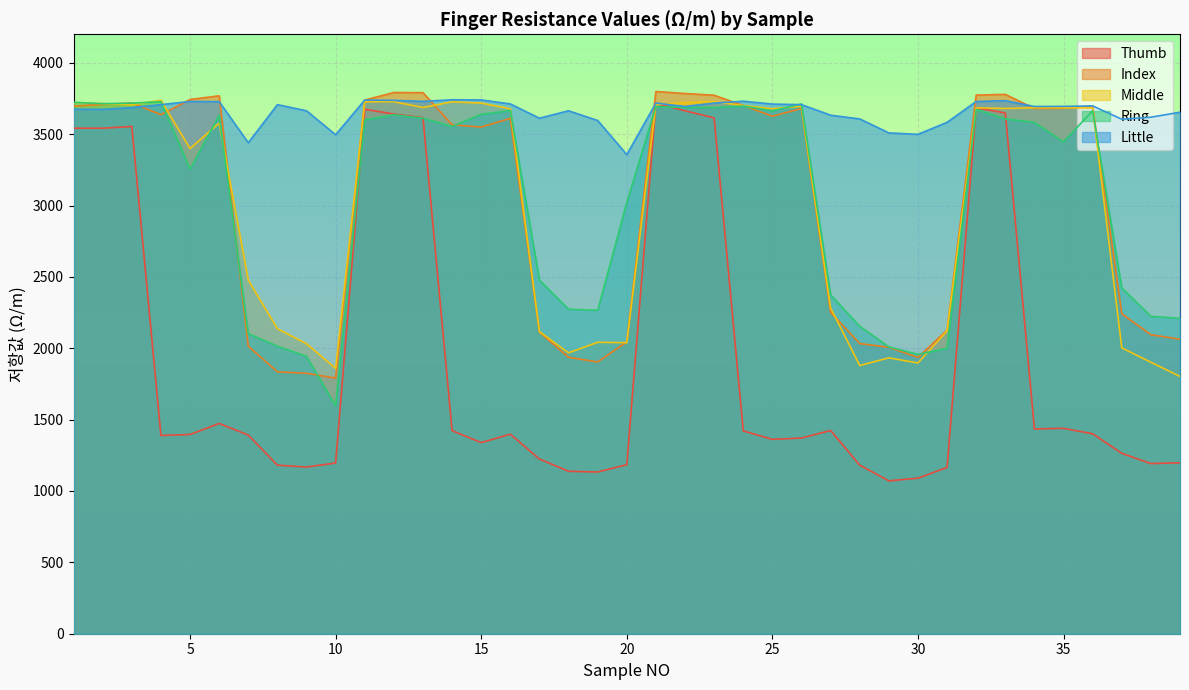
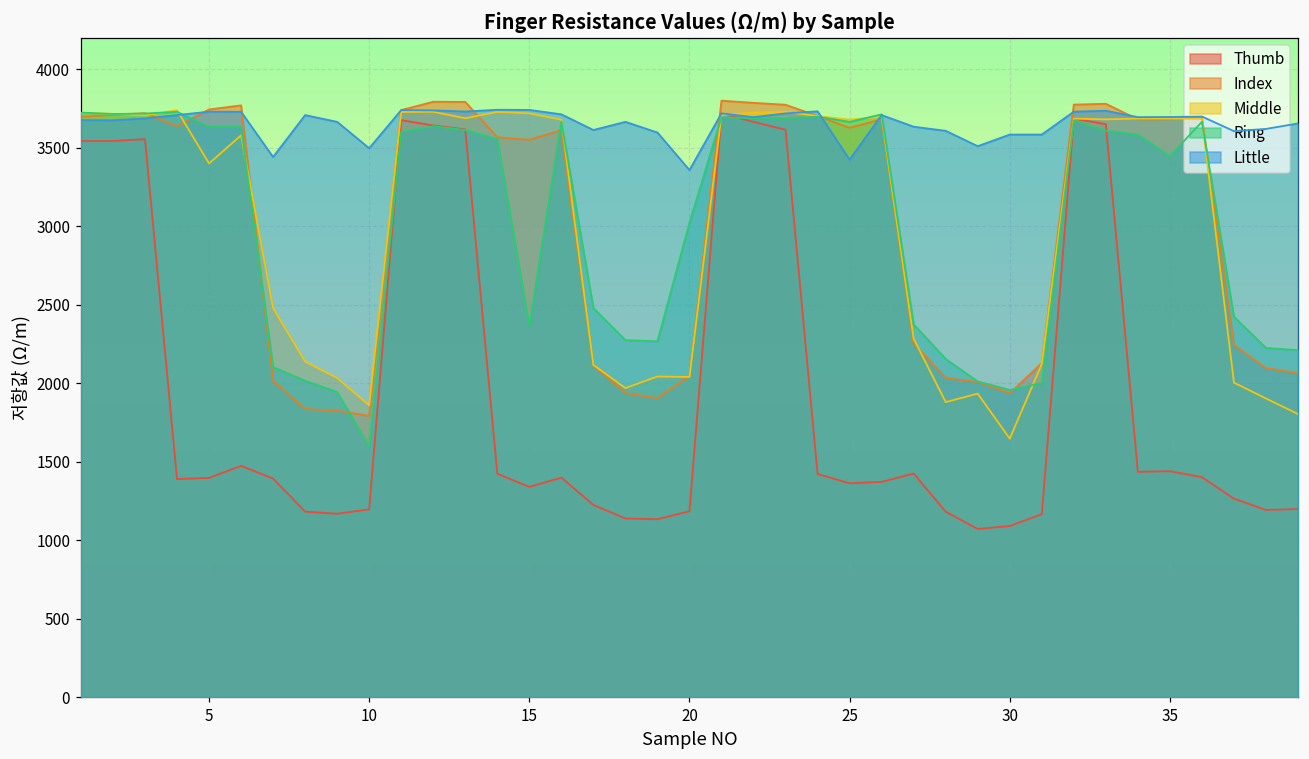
Ring, 5: 3260 -> 3630
Ring, 15: 3640 -> 2360
Little, 25: 3710 -> 3420
Middle, 30: 1900 -> 1650
Little, 30: 3500 -> 3580
